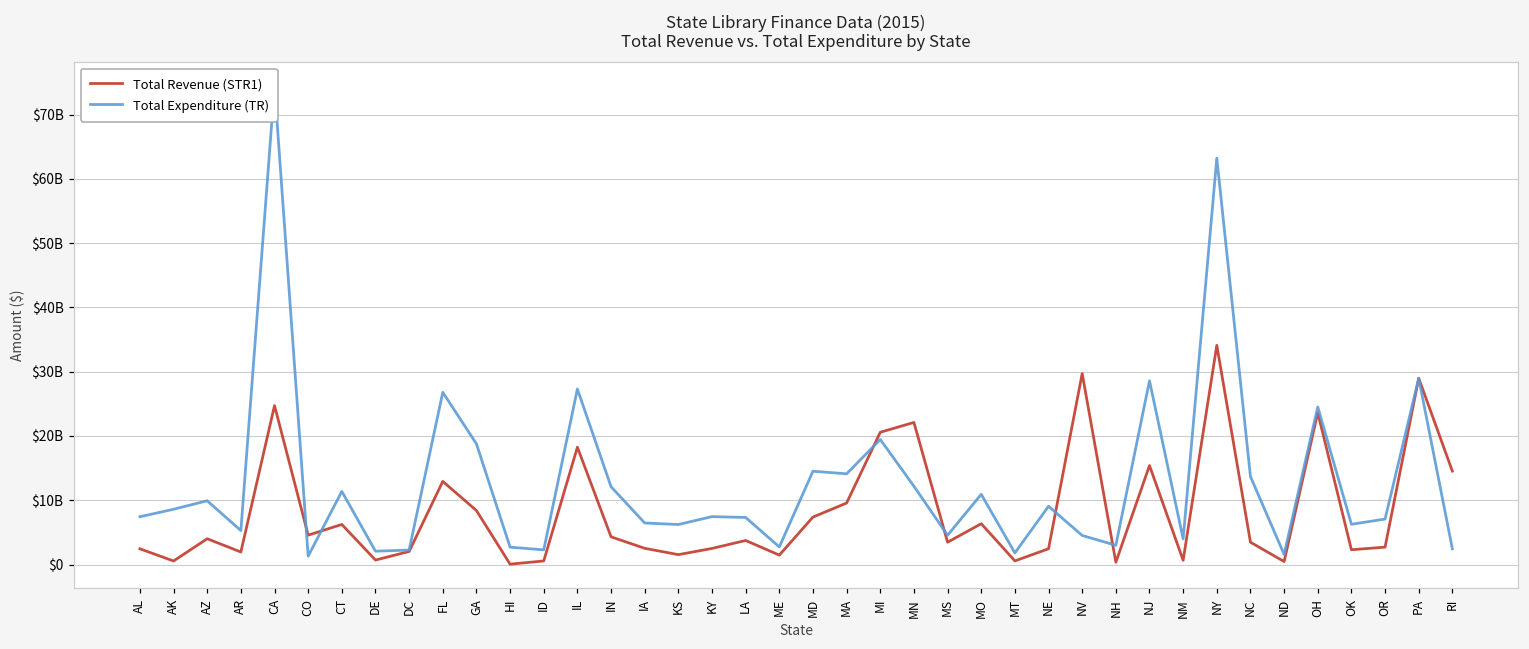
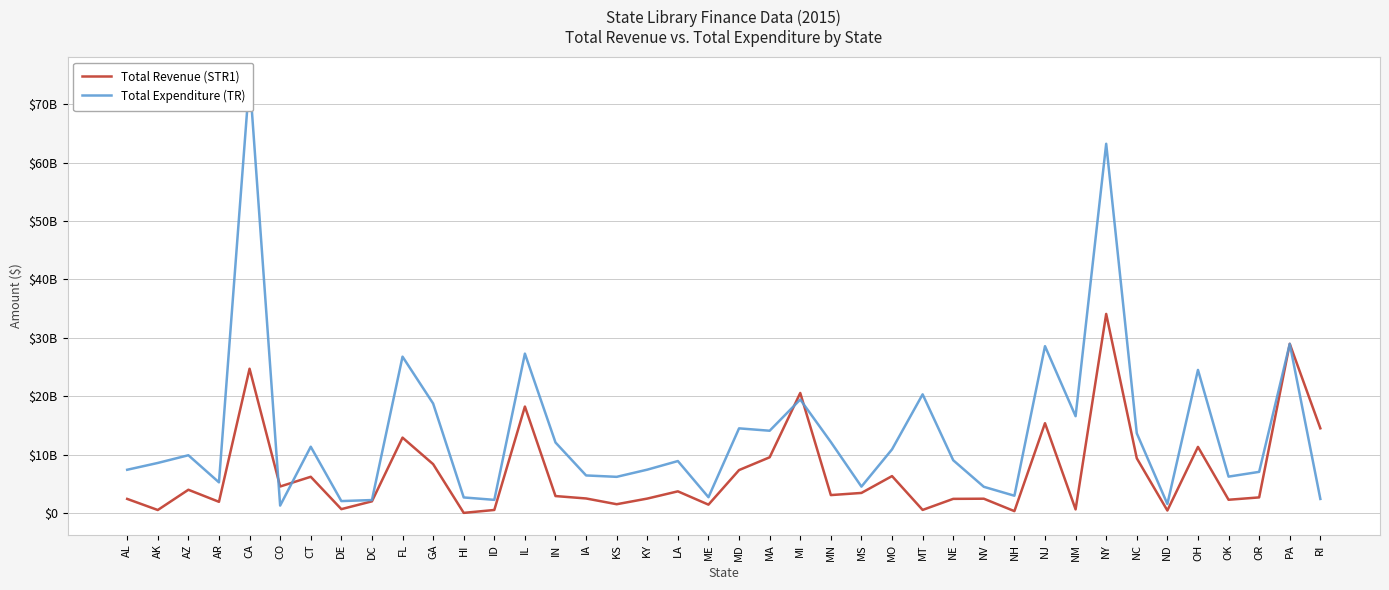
Total Revenue (STR1), IN: $4000000000 -> $3000000000
Total Expenditure (TR), LA: $7000000000 -> $9000000000
Total Revenue (STR1), MN: $22000000000 -> $3000000000
Total Expenditure (TR), MT: $2000000000 -> $20000000000
Total Revenue (STR1), NV: $30000000000 -> $2000000000
Total Expenditure (TR), NM: $4000000000 -> $17000000000
Total Revenue (STR1), NC: $3000000000 -> $9000000000
Total Revenue (STR1), OH: $24000000000 -> $11000000000
